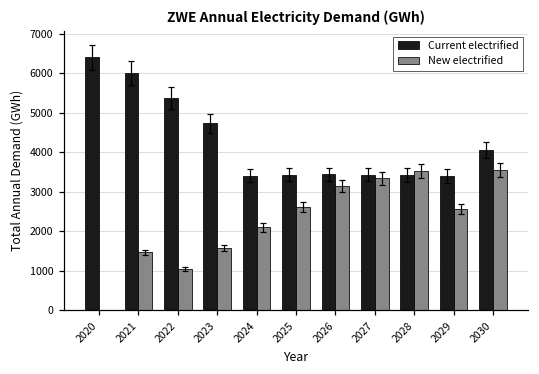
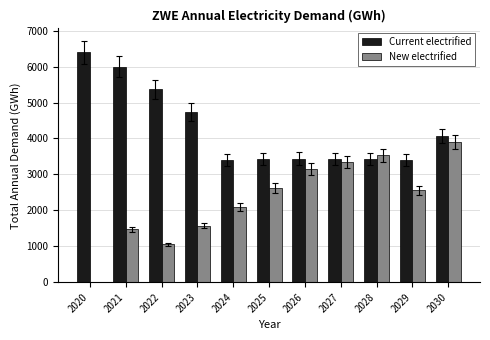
New electrified, 2030: 3500 -> 3900
